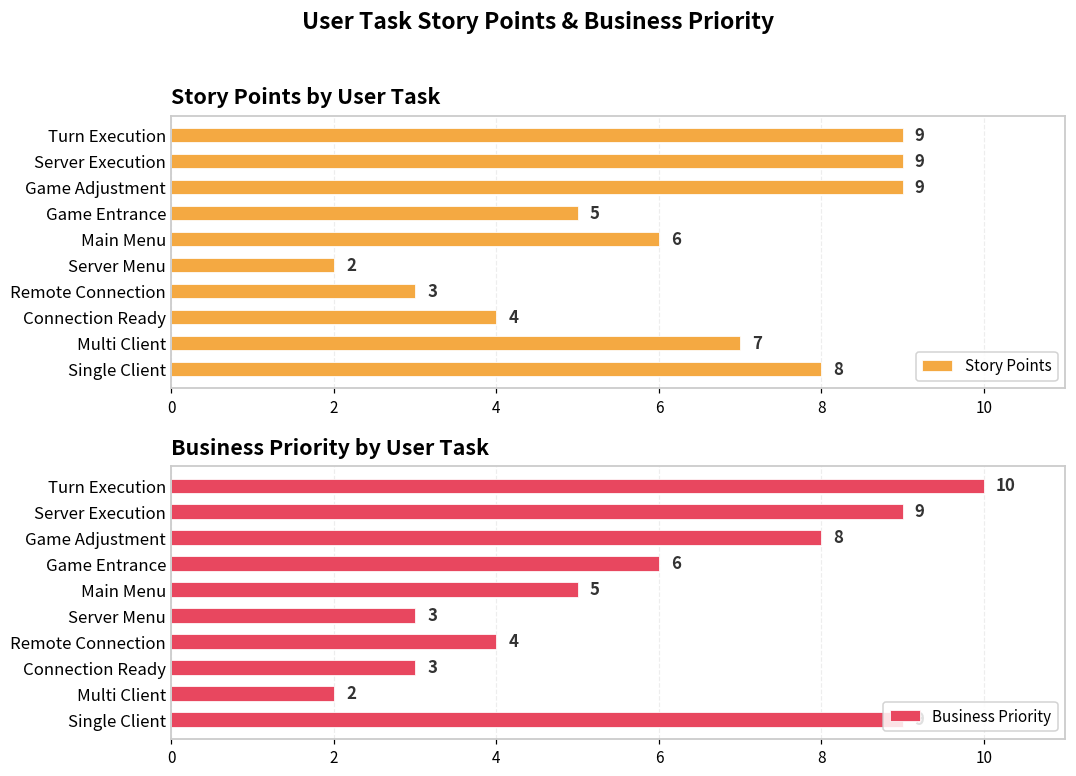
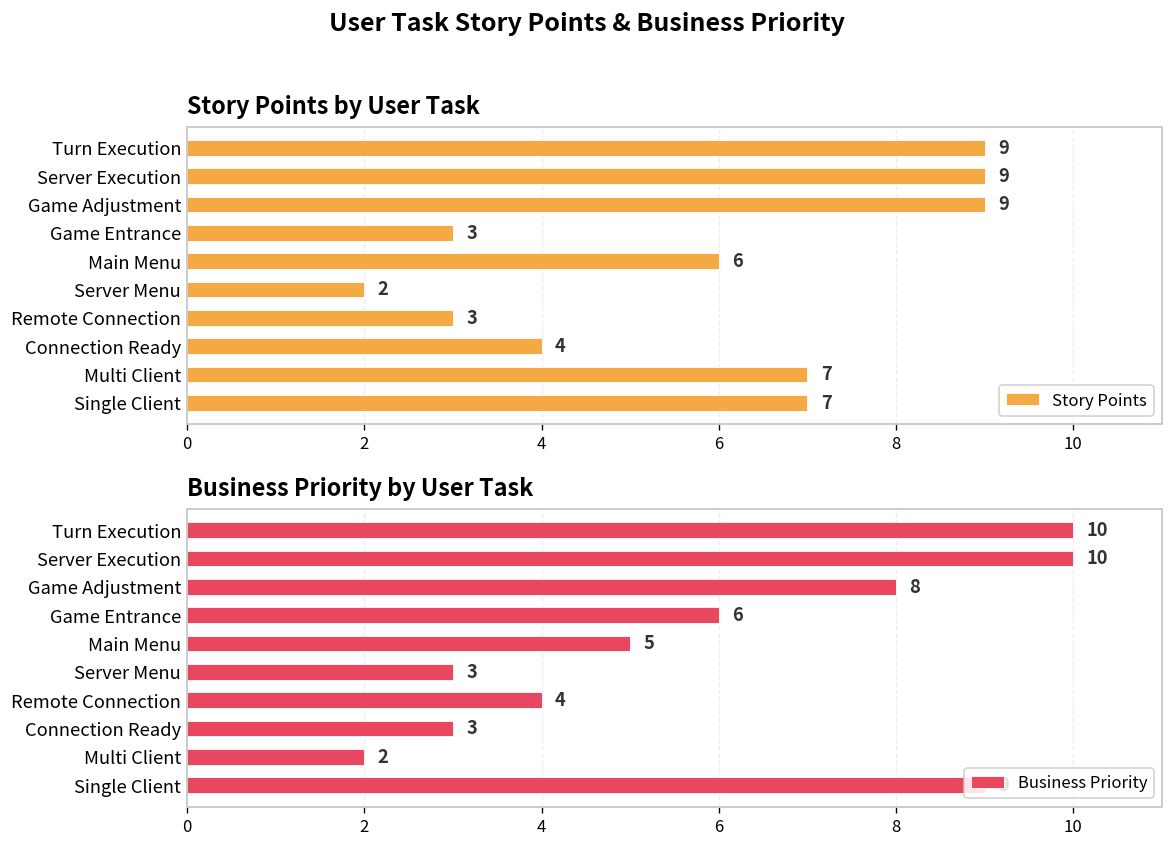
Story Points by User Task, Game Entrance: 5 -> 3
Story Points by User Task, Single Client: 8 -> 7
Business Priority by User Task, Server Execution: 9 -> 10
